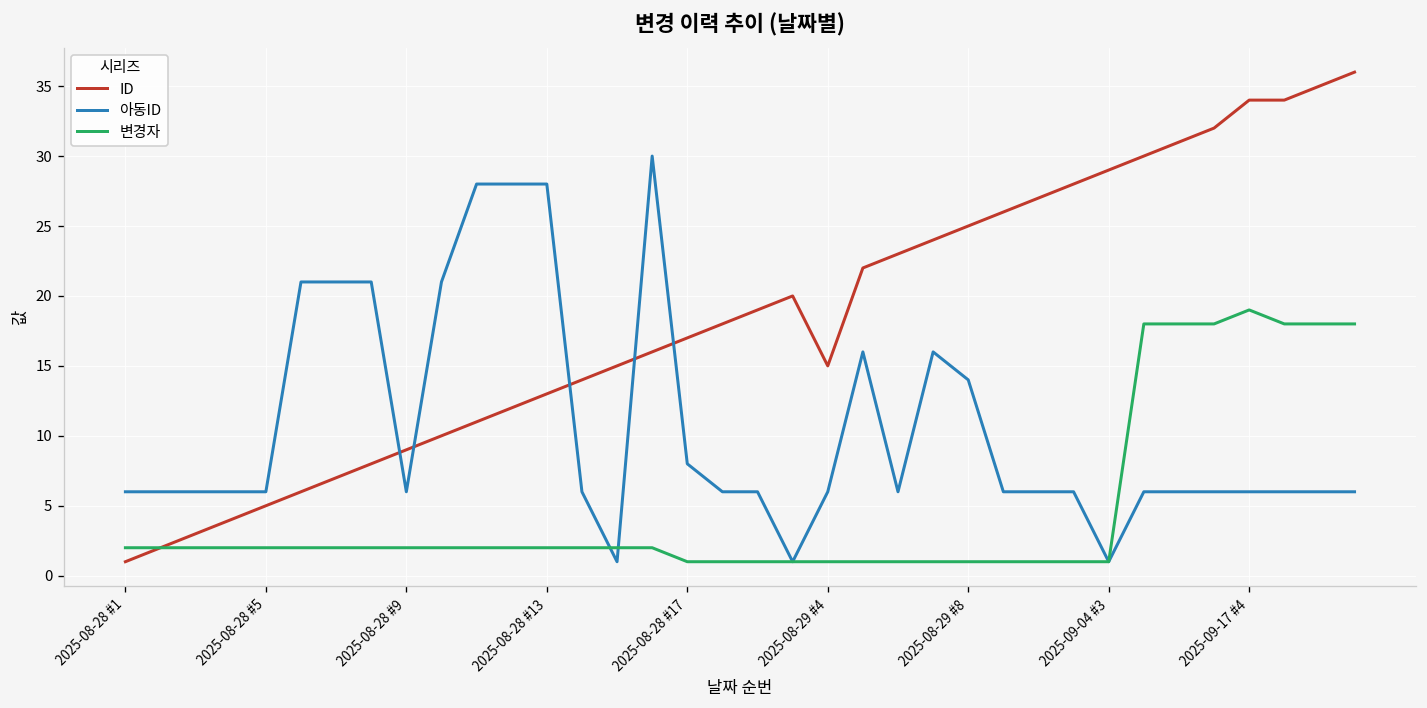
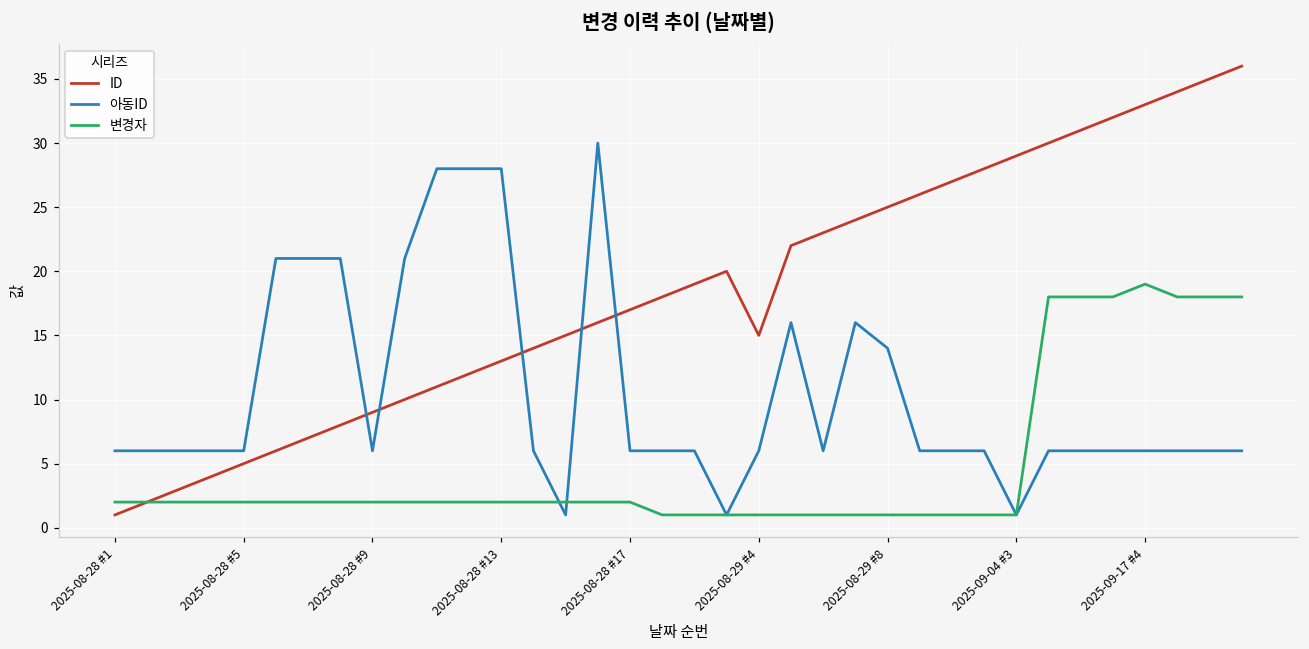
아동ID, 2025-08-28 #17: 8 -> 6
변경자, 2025-08-28 #17: 1 -> 2
ID, 2025-09-17 #4: 34 -> 33
